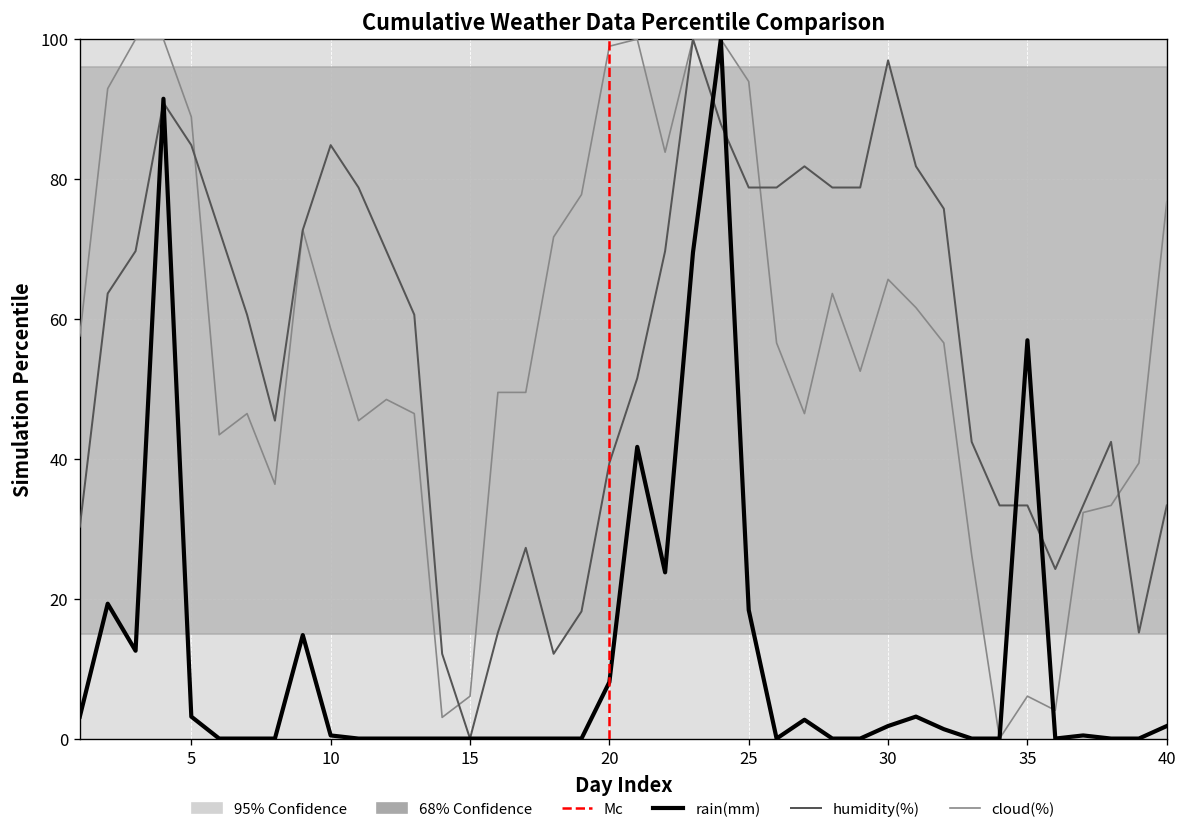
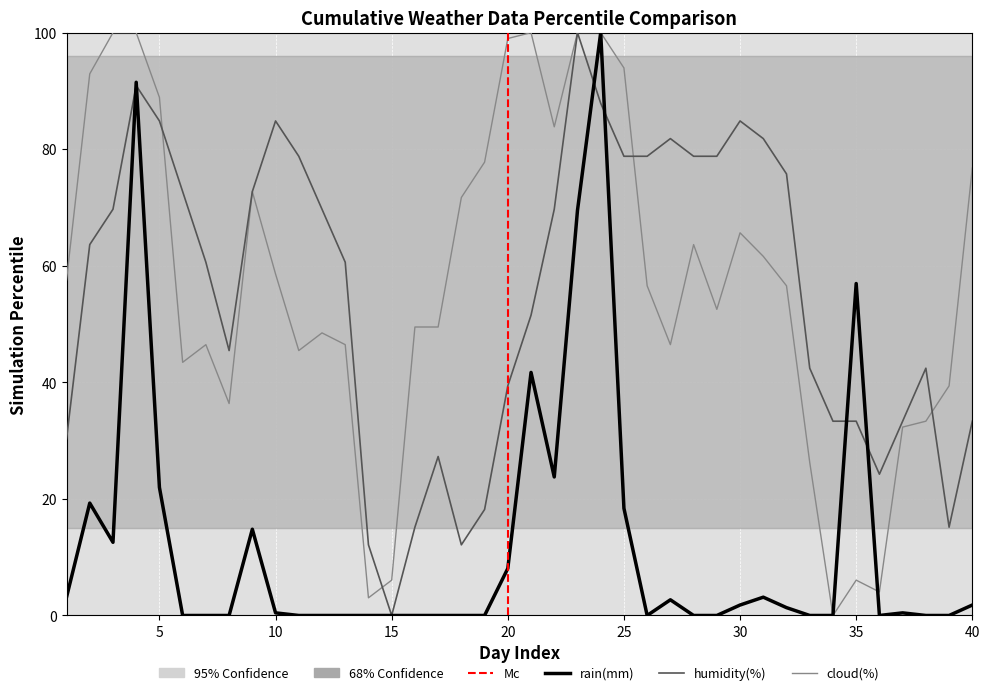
rain(mm), 5: 3 -> 22
humidity(%), 30: 97 -> 85
